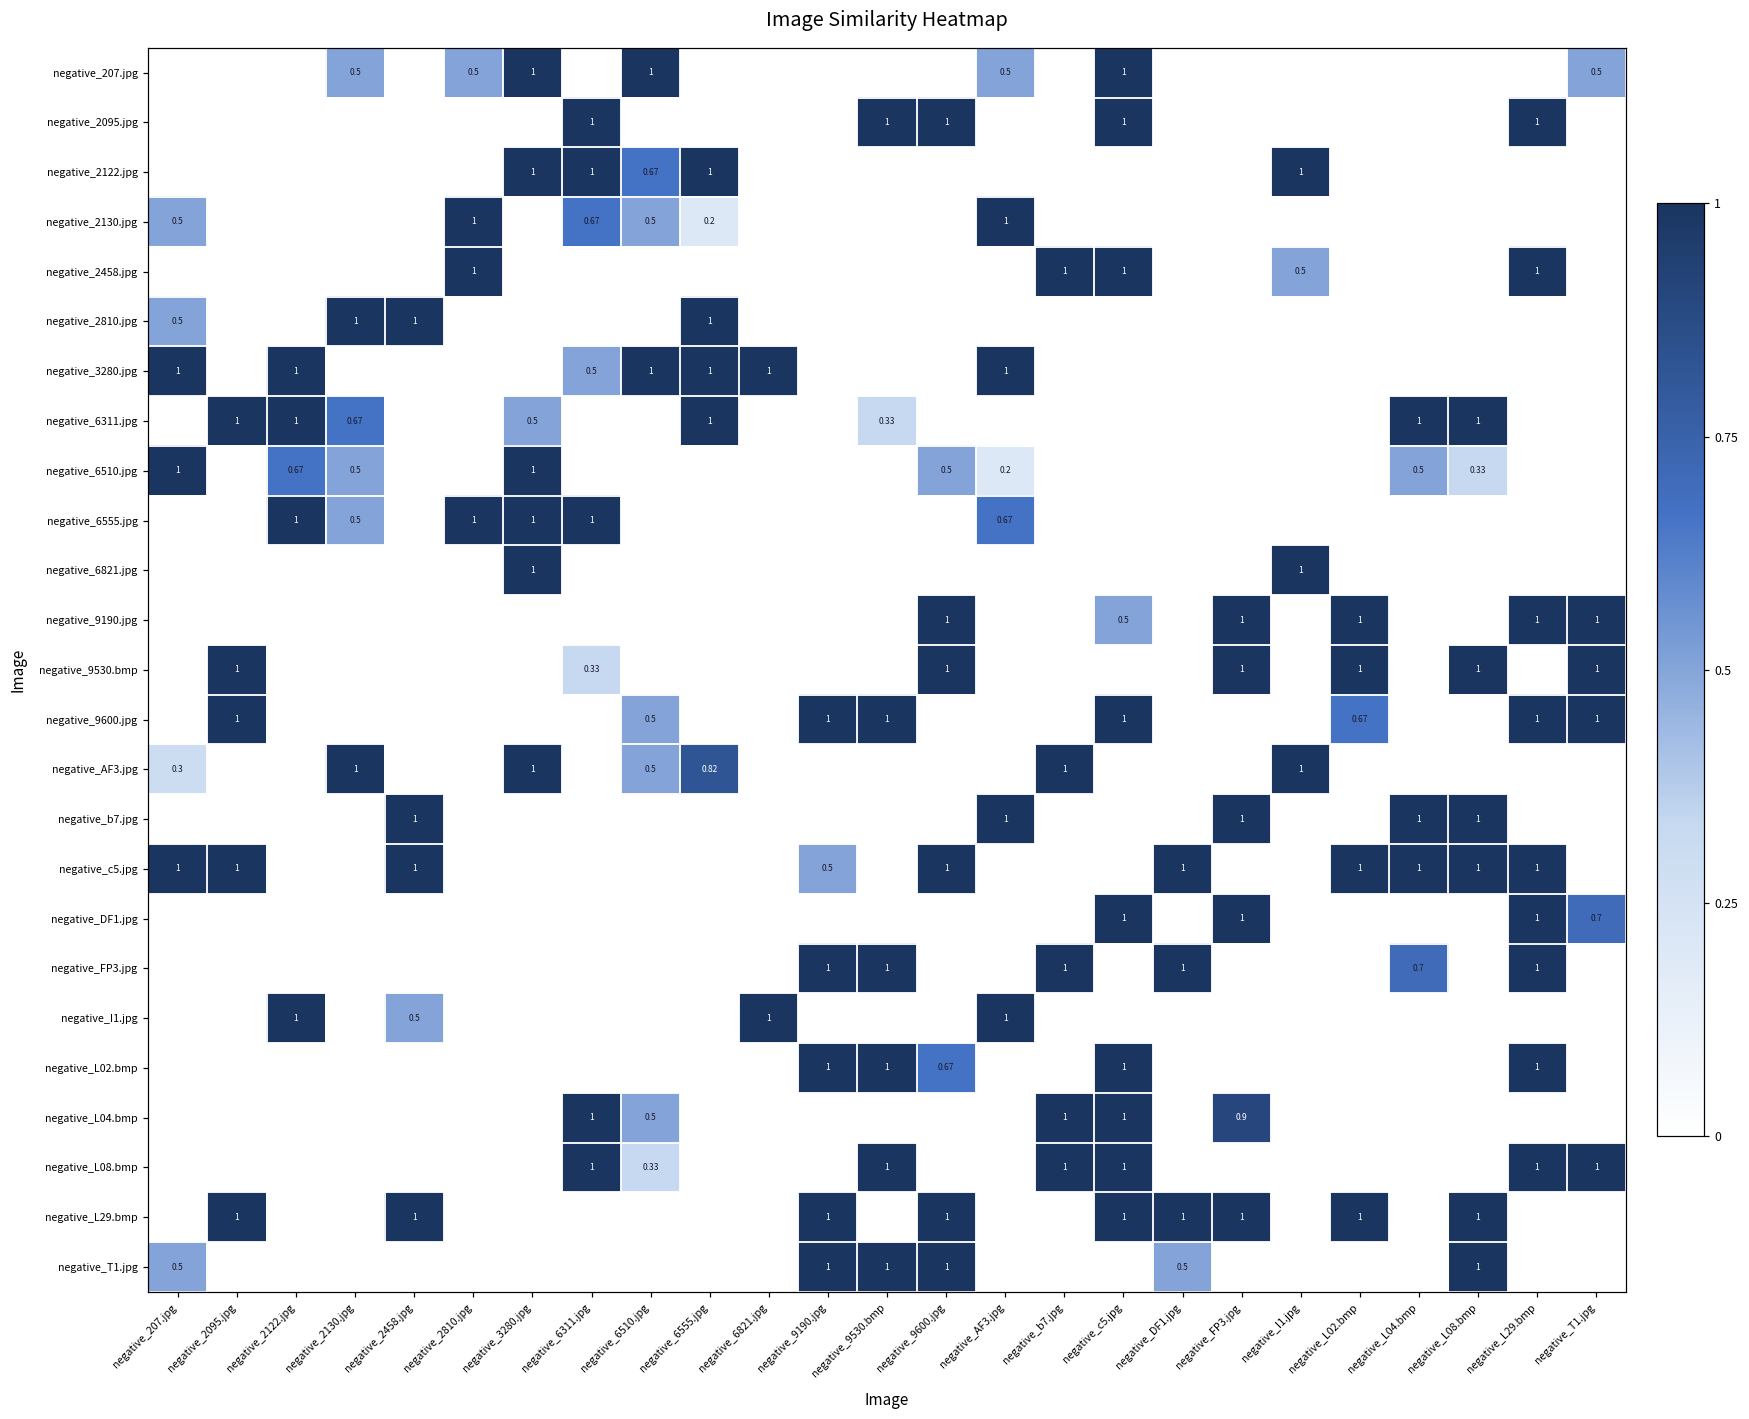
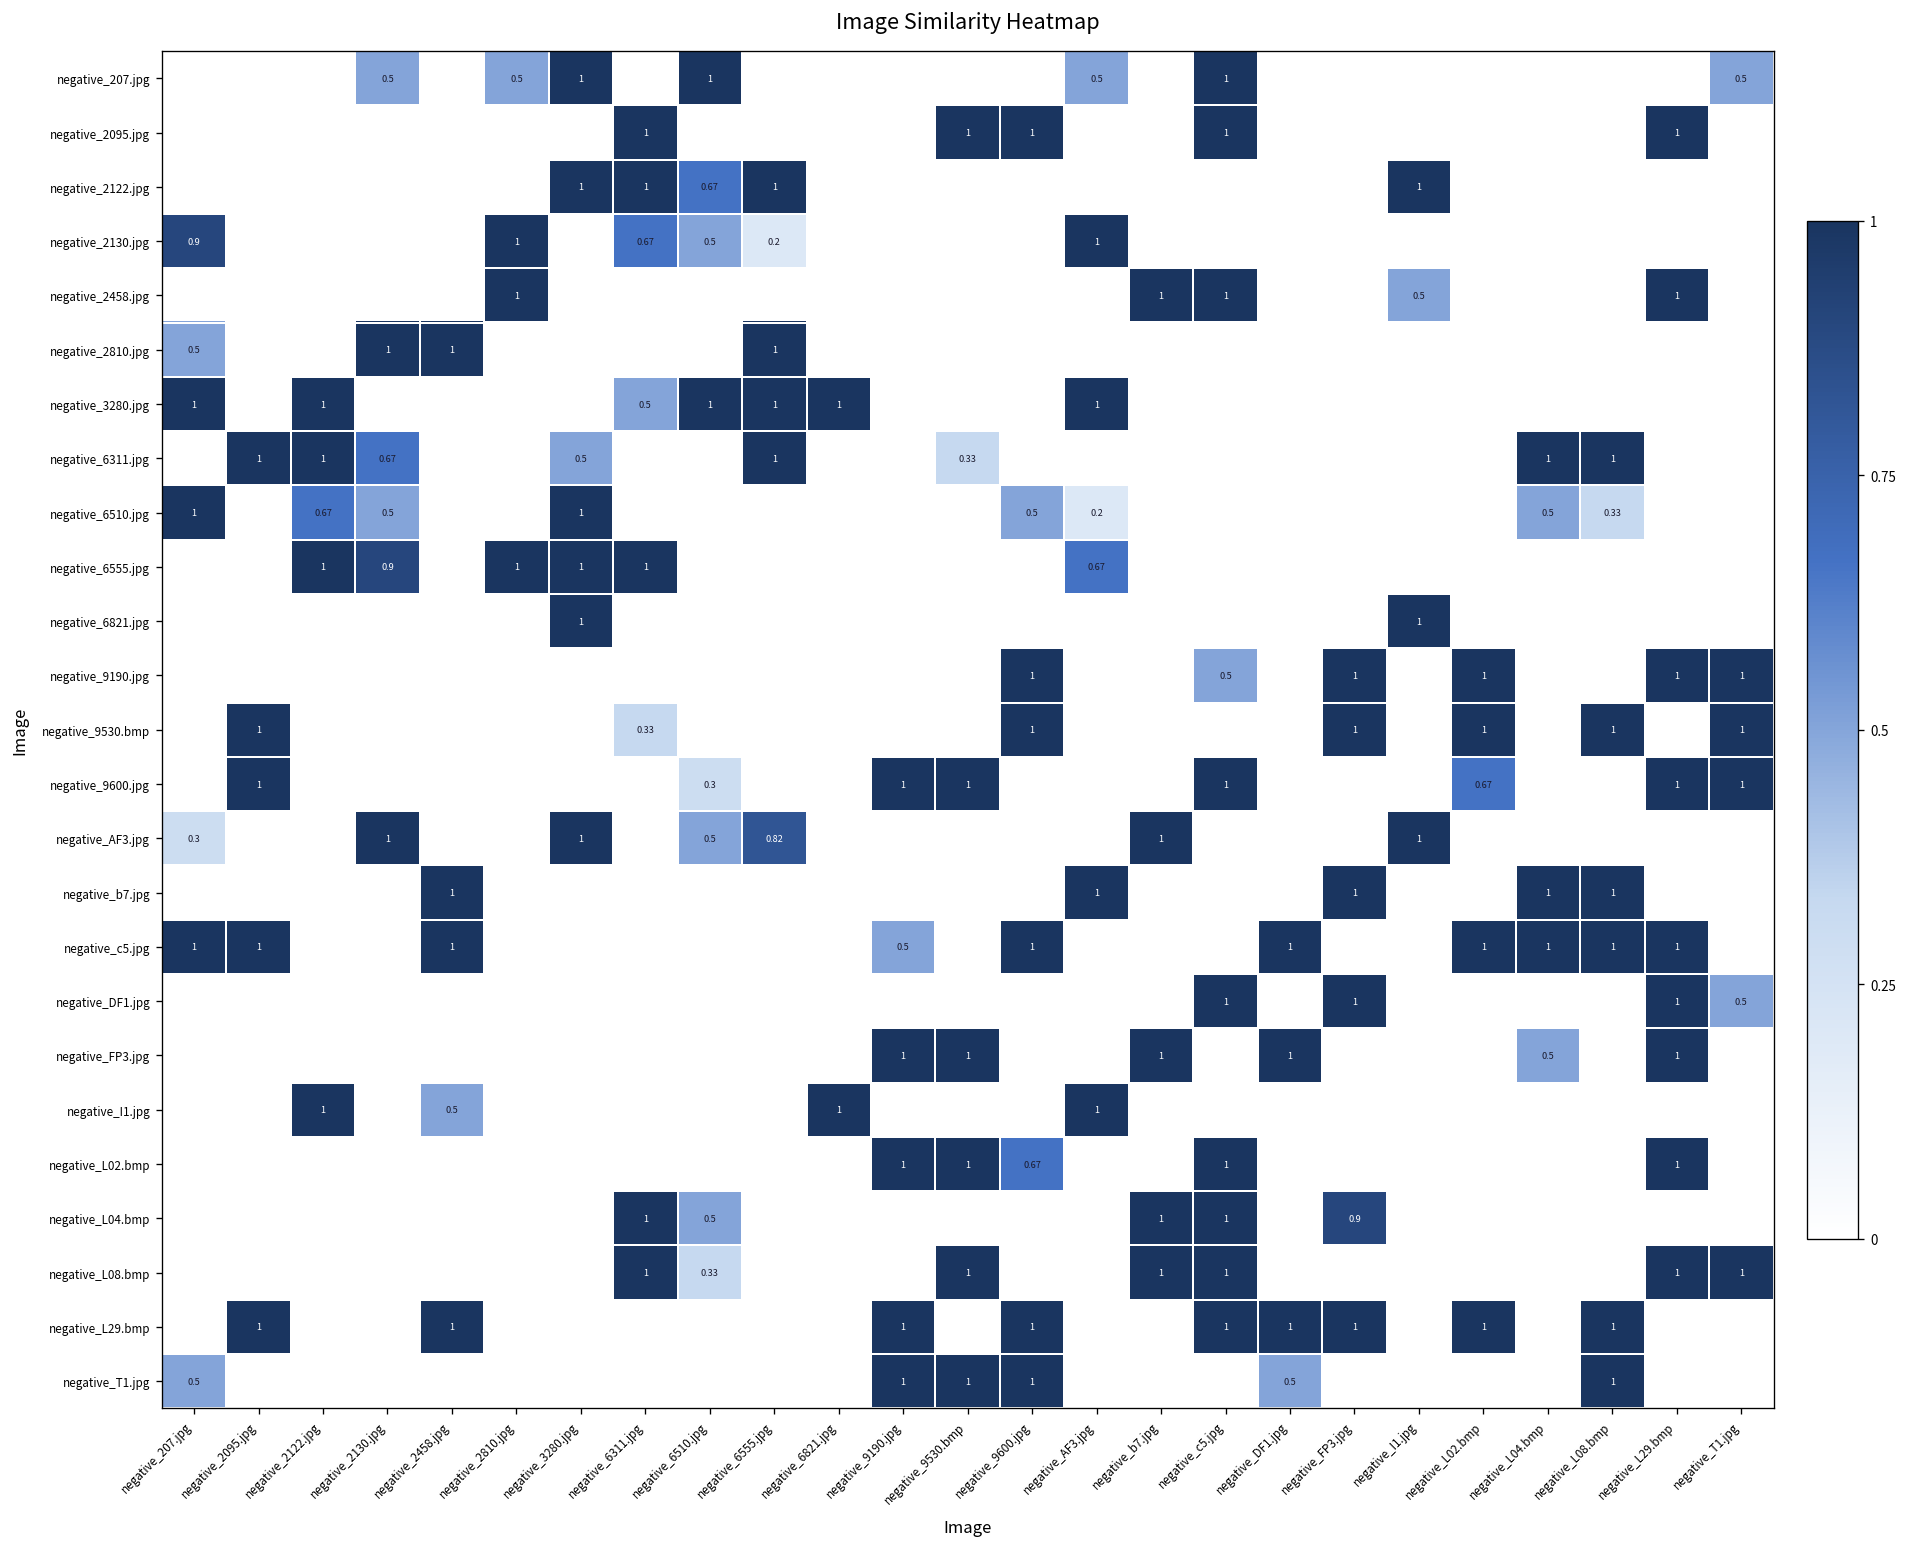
negative_2130.jpg, negative_207.jpg: 0.5 -> 0.9
negative_6555.jpg, negative_2130.jpg: 0.5 -> 0.9
negative_9600.jpg, negative_6510.jpg: 0.5 -> 0.3
negative_DF1.jpg, negative_T1.jpg: 0.7 -> 0.5
negative_FP3.jpg, negative_L04.bmp: 0.7 -> 0.5
